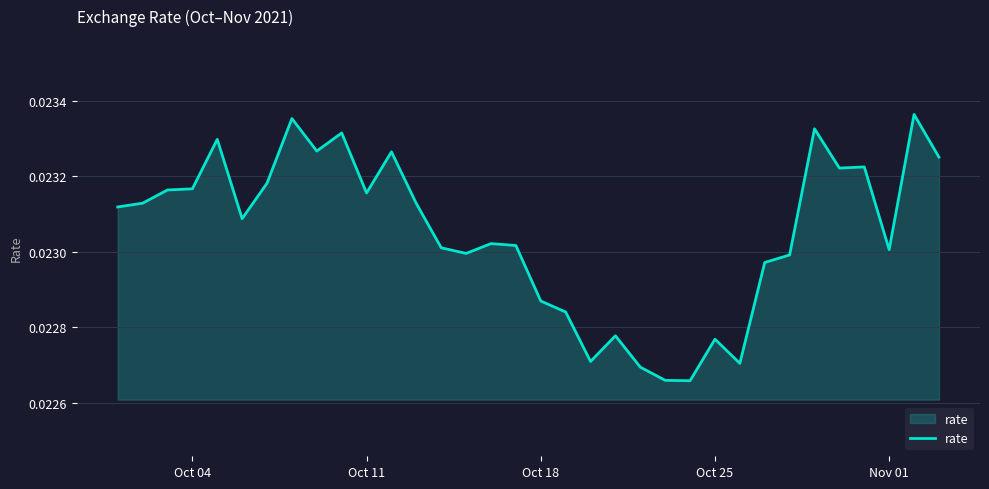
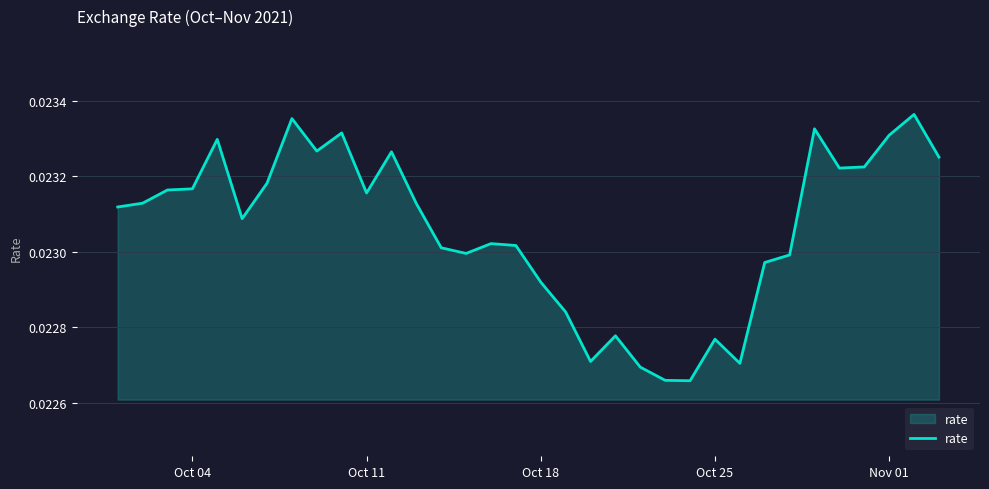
Oct 18: 0.02287 -> 0.02292
Nov 01: 0.02301 -> 0.02331
